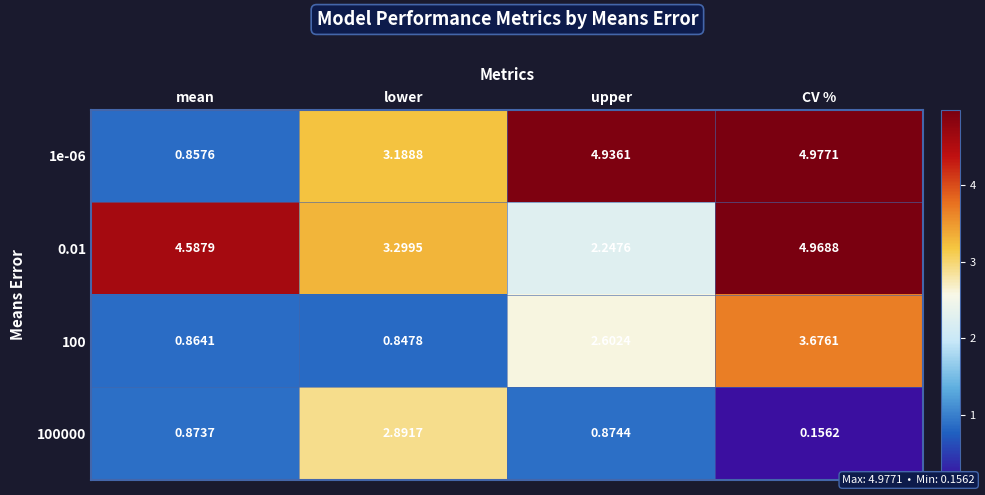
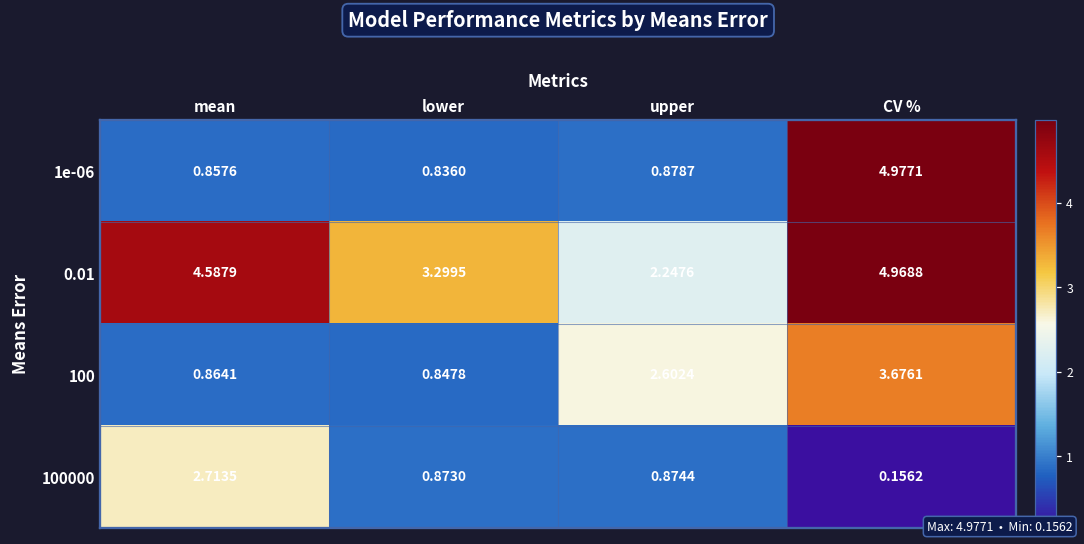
1e-06, lower: 3.1888 -> 0.8360
1e-06, upper: 4.9361 -> 0.8787
100000, mean: 0.8737 -> 2.7135
100000, lower: 2.8917 -> 0.8730
